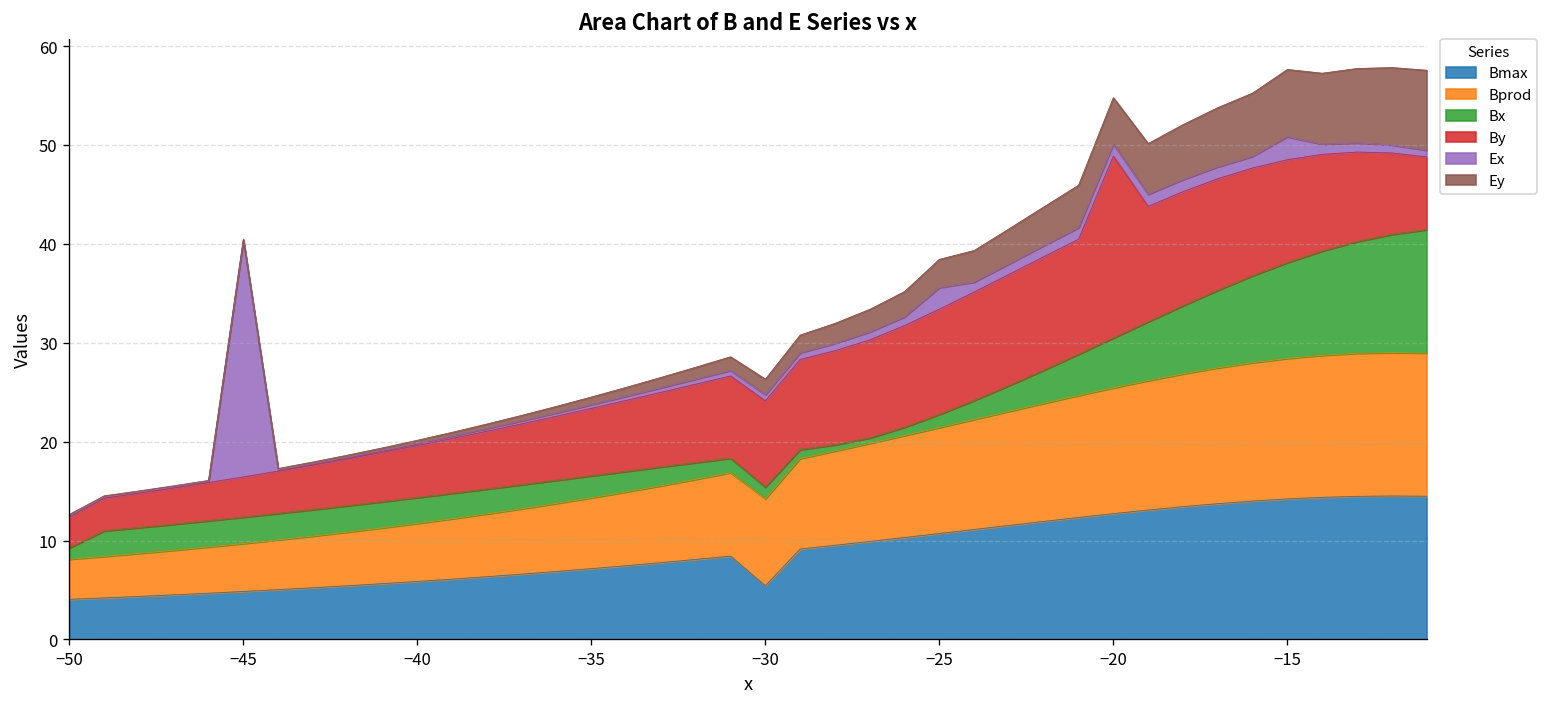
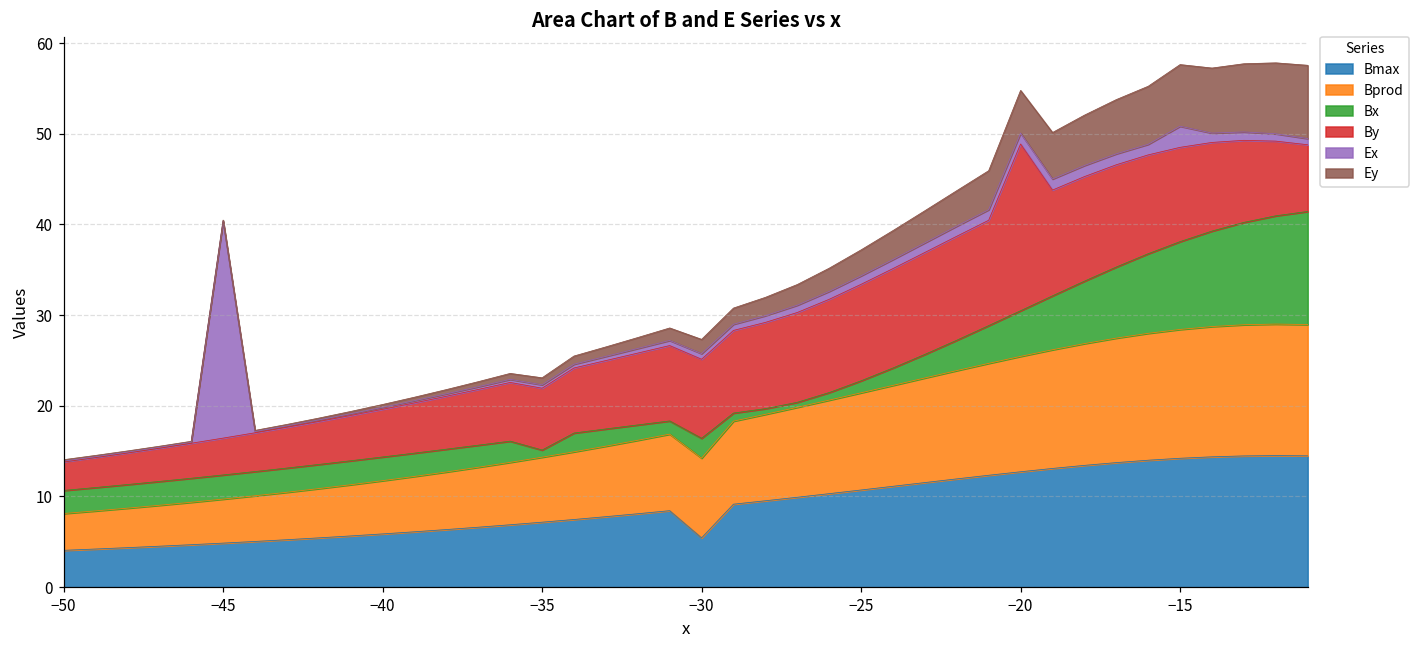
Bx, −50: 1 -> 3
Bx, −35: 2 -> 1
Bx, −30: 1 -> 2
Ex, −25: 2 -> 1
